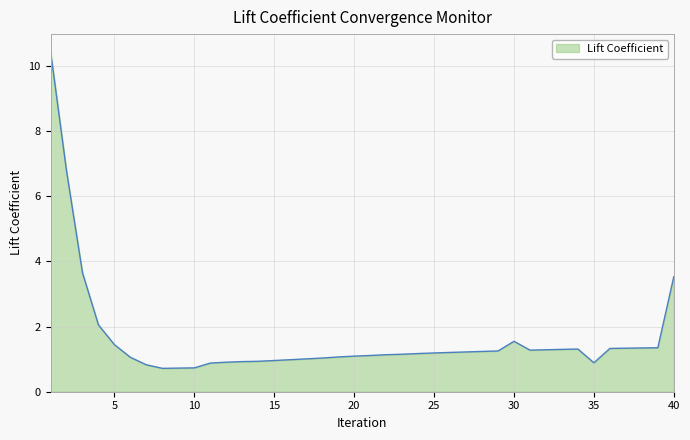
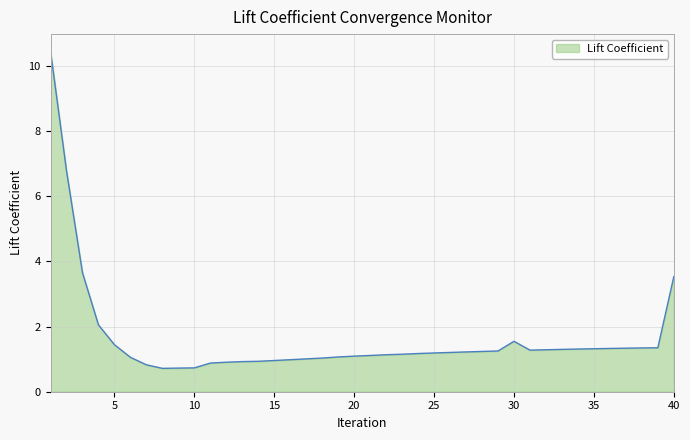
35: 0.9 -> 1.3
